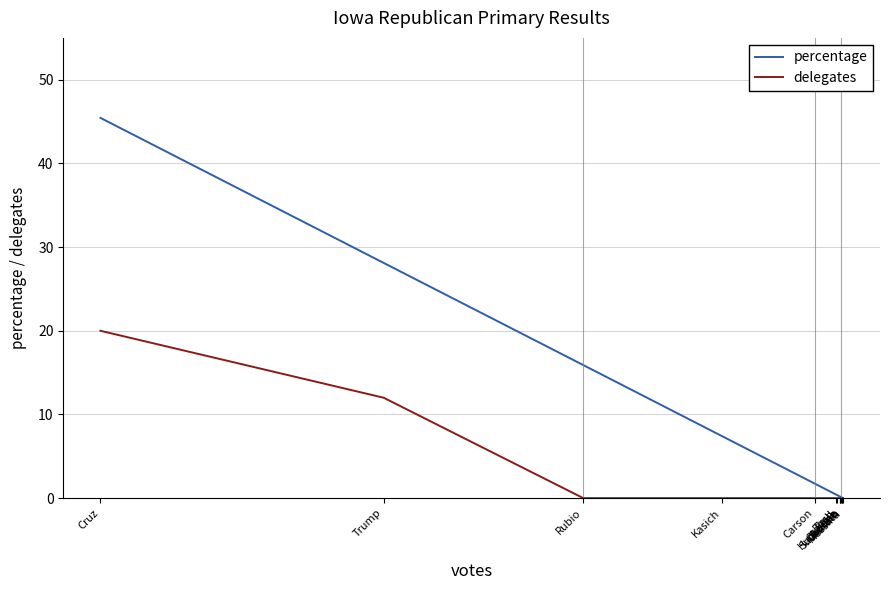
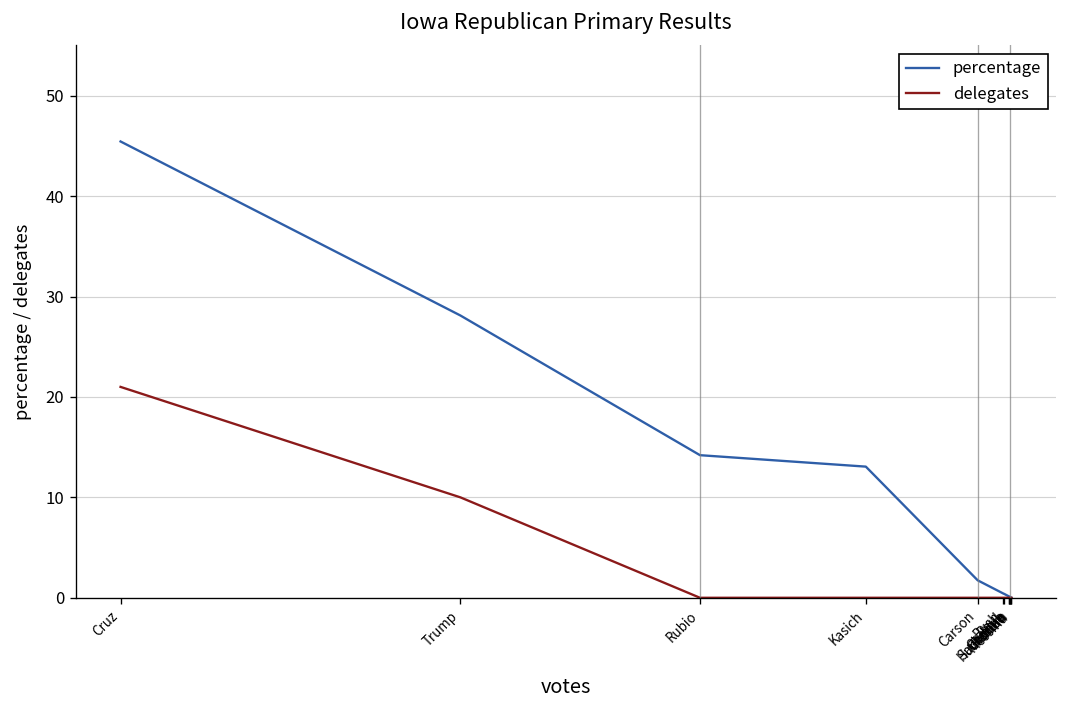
delegates, Cruz: 20 -> 21
delegates, Trump: 12 -> 10
percentage, Rubio: 16 -> 14
percentage, Kasich: 7 -> 13
